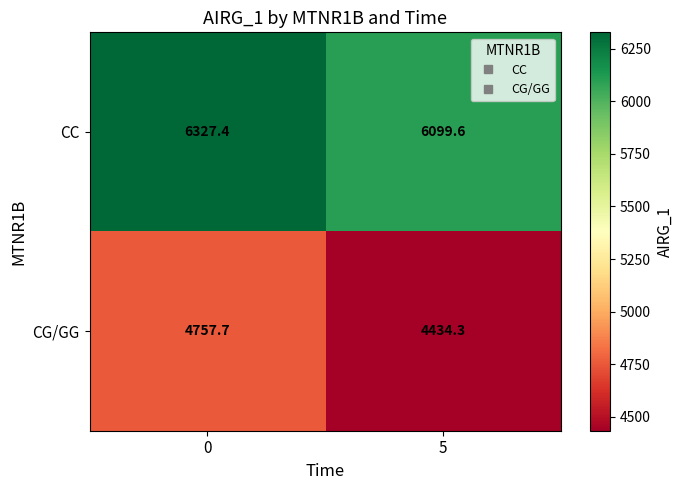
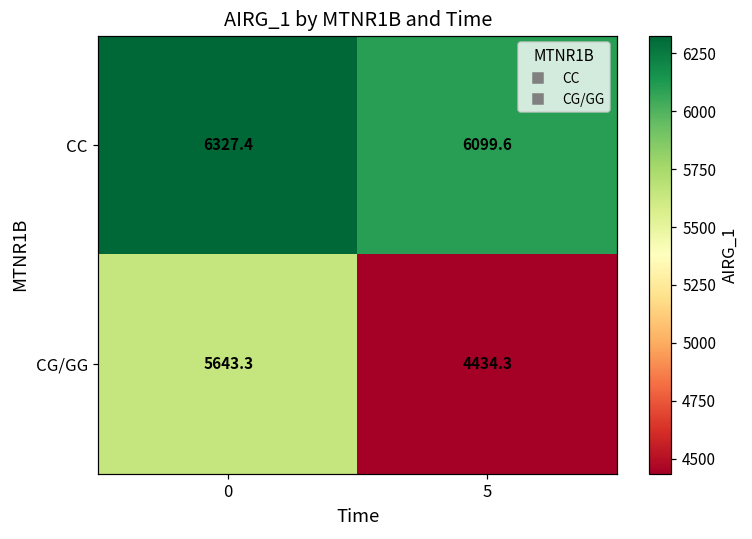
CG/GG, 0: 4757.7 -> 5643.3
